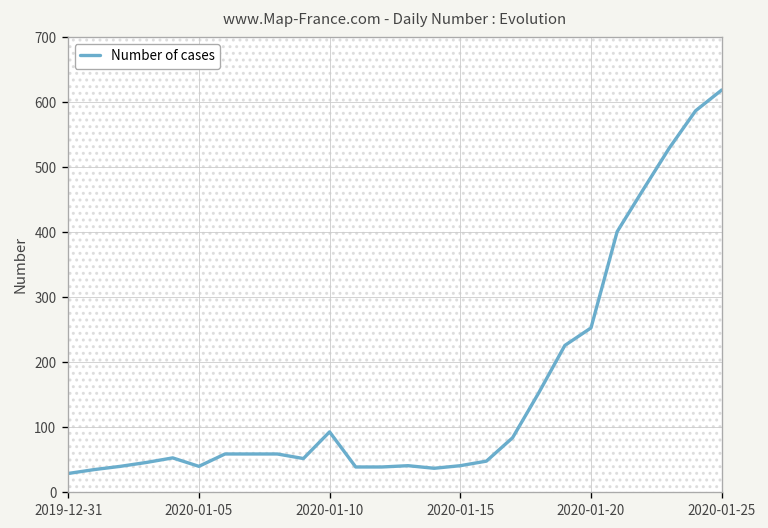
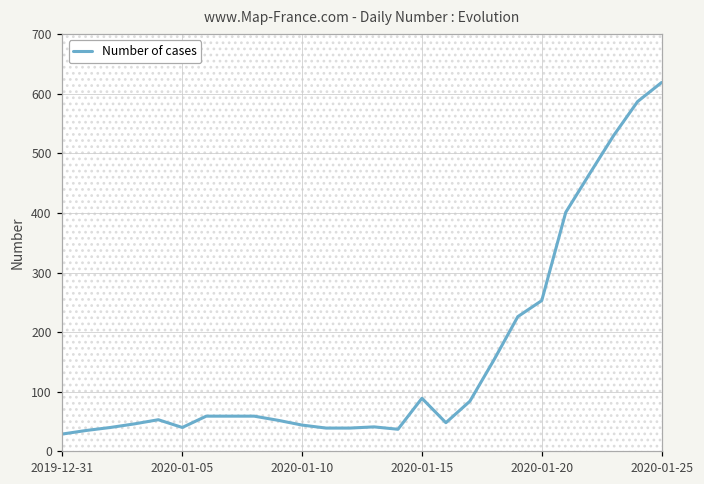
2020-01-10: 90 -> 40
2020-01-15: 40 -> 90
